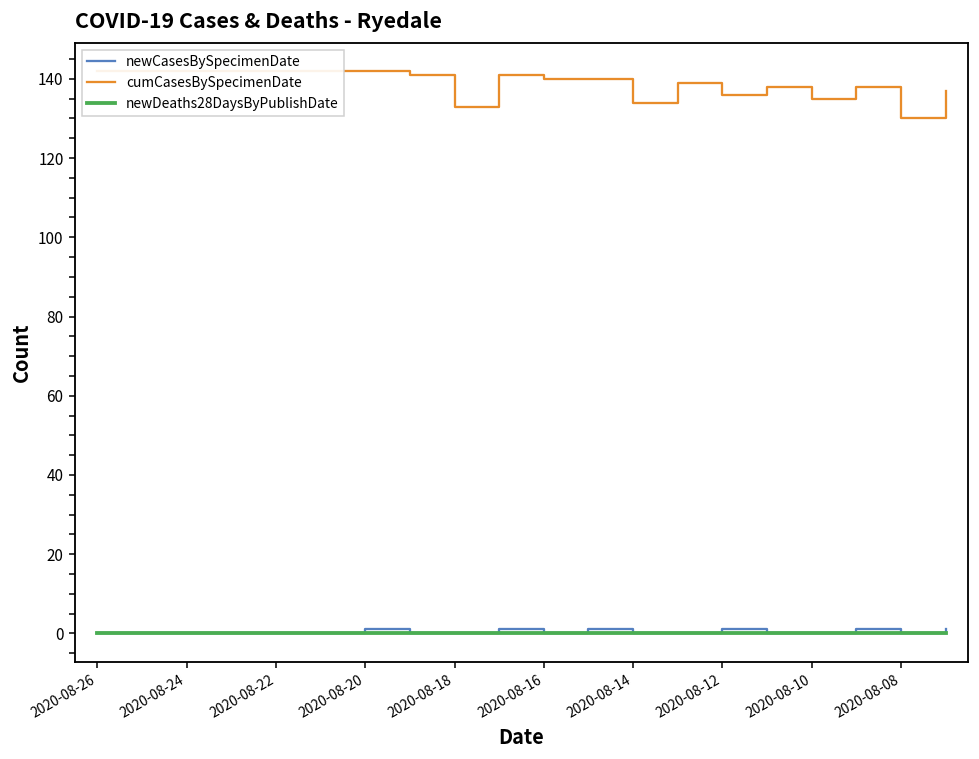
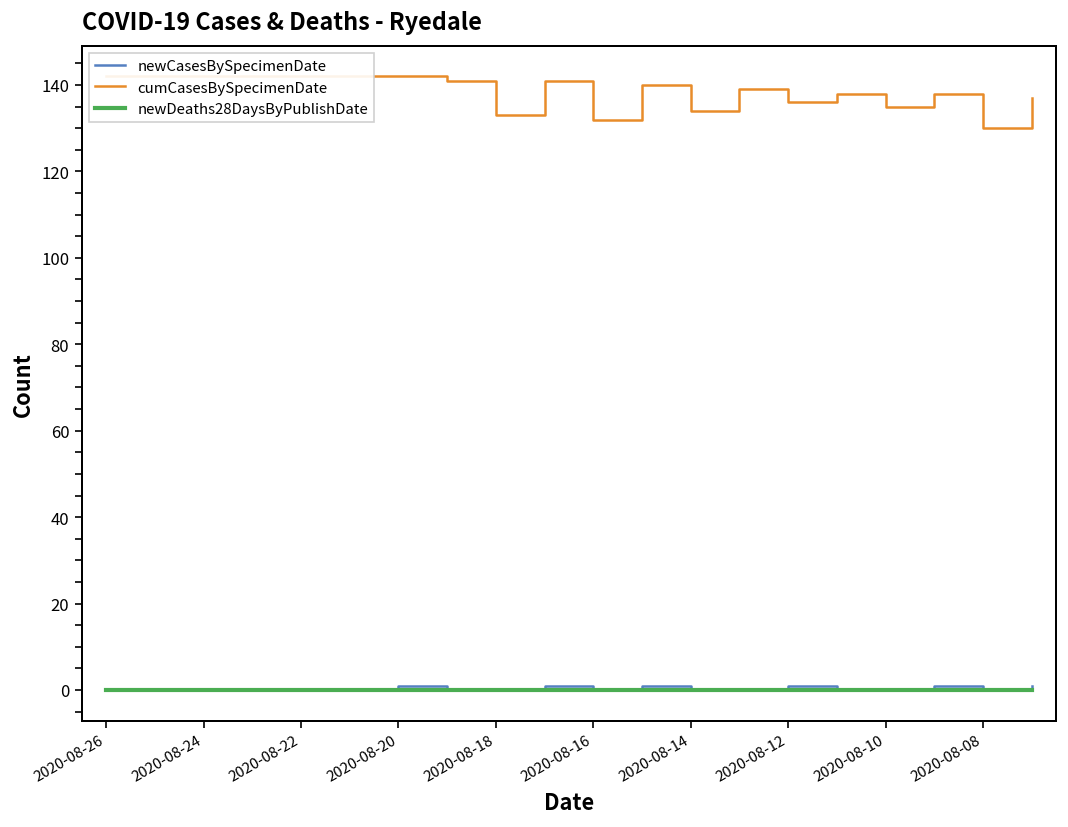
cumCasesBySpecimenDate, 2020-08-16: 140 -> 132
